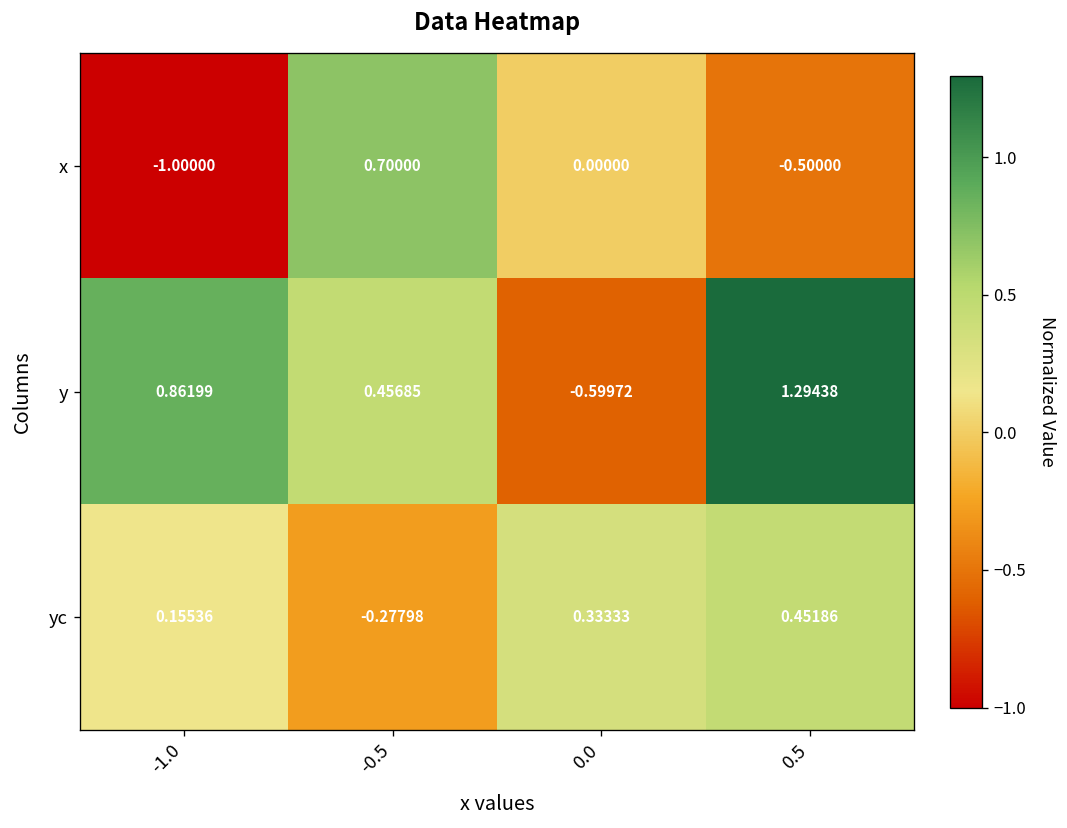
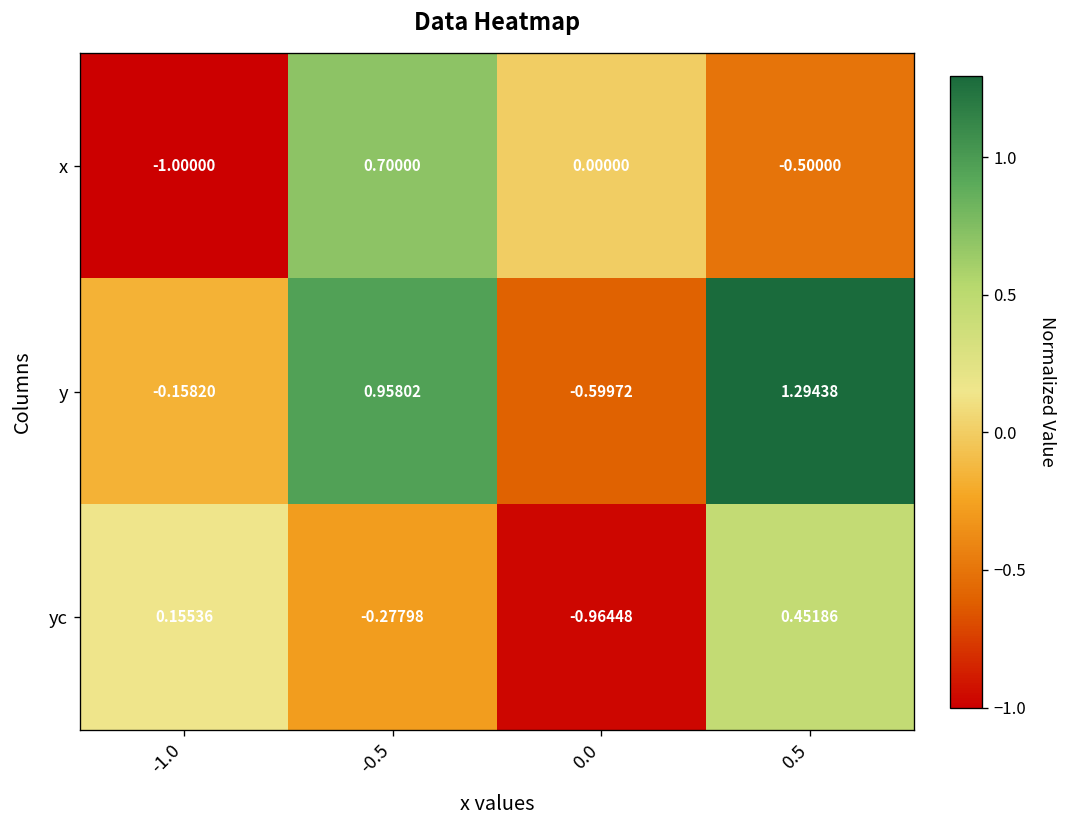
y, -1.0: 0.86199 -> -0.15820
y, -0.5: 0.45685 -> 0.95802
yc, 0.0: 0.33333 -> -0.96448
